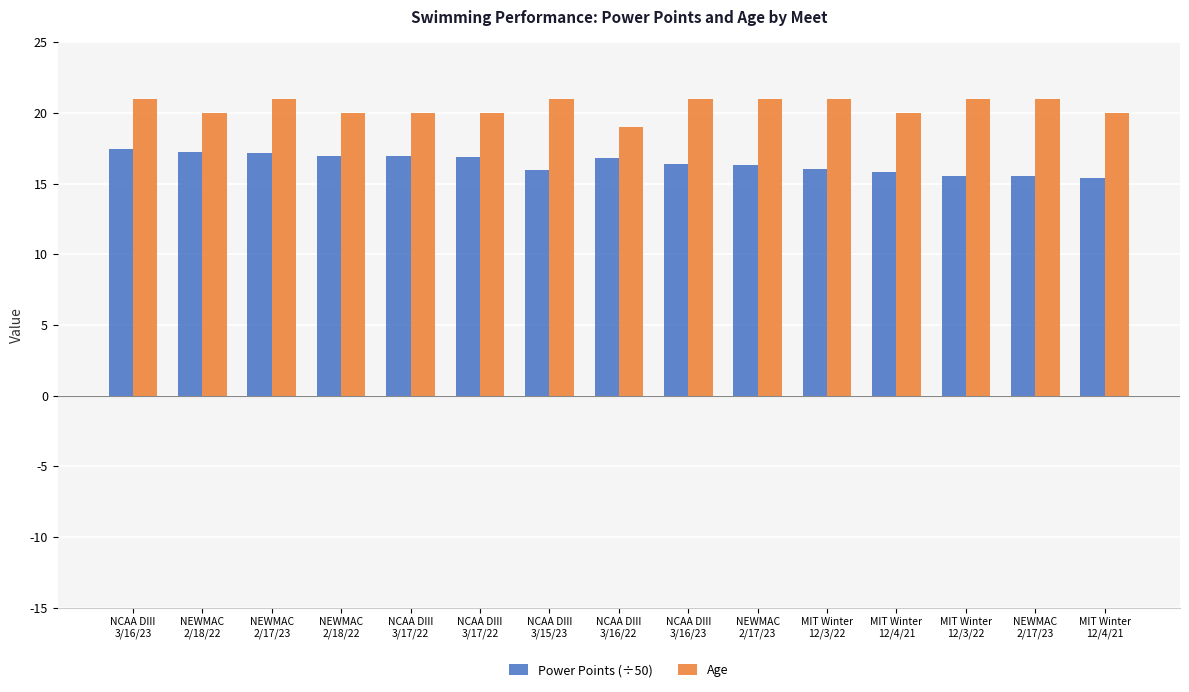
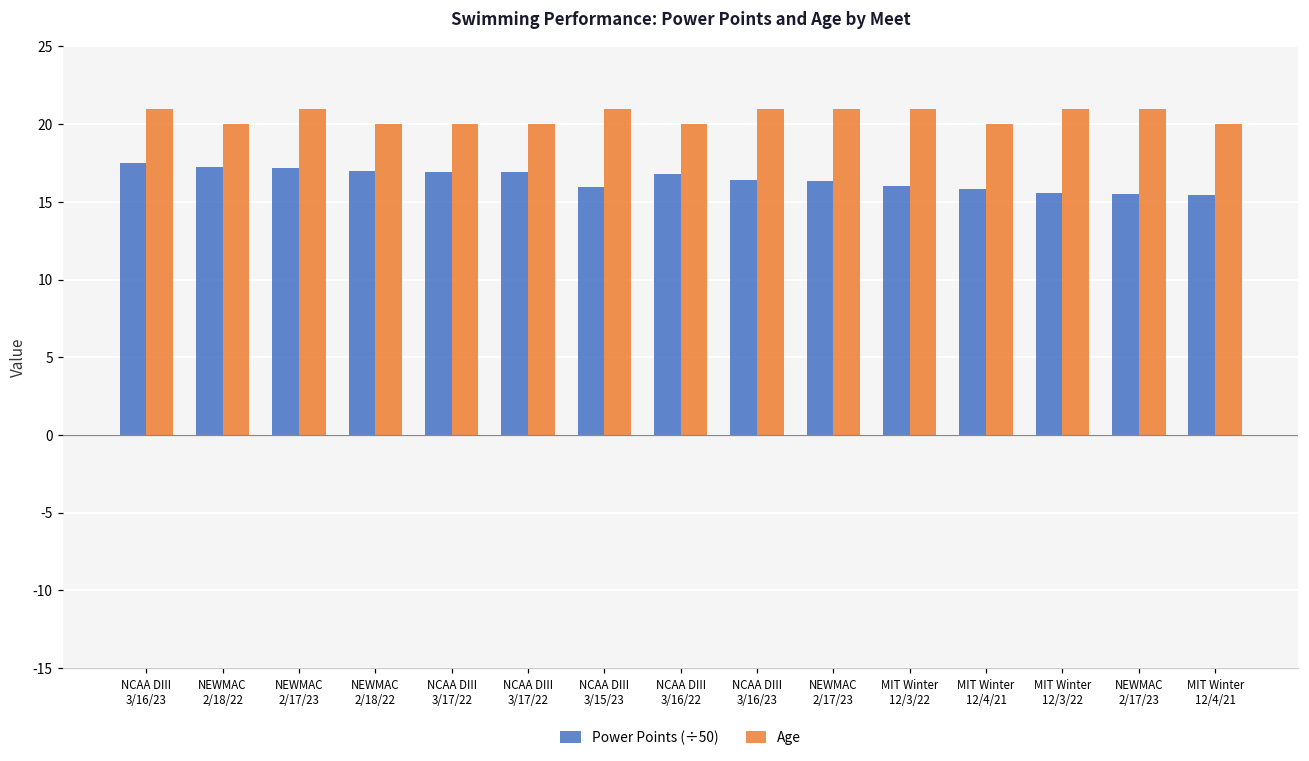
Age, NCAA DIII 3/16/22: 19 -> 20
